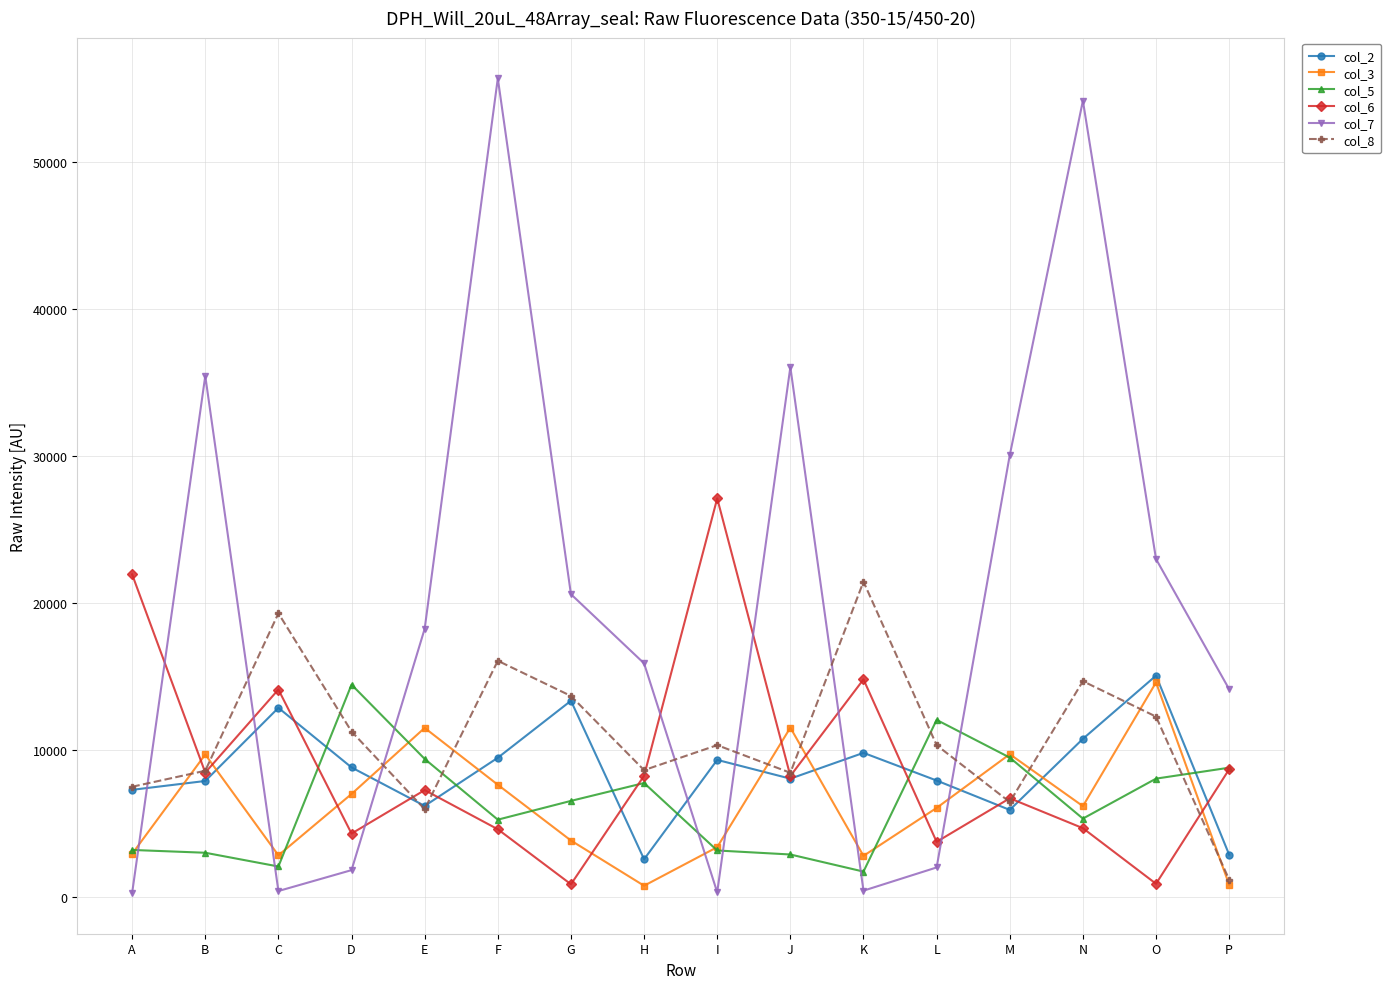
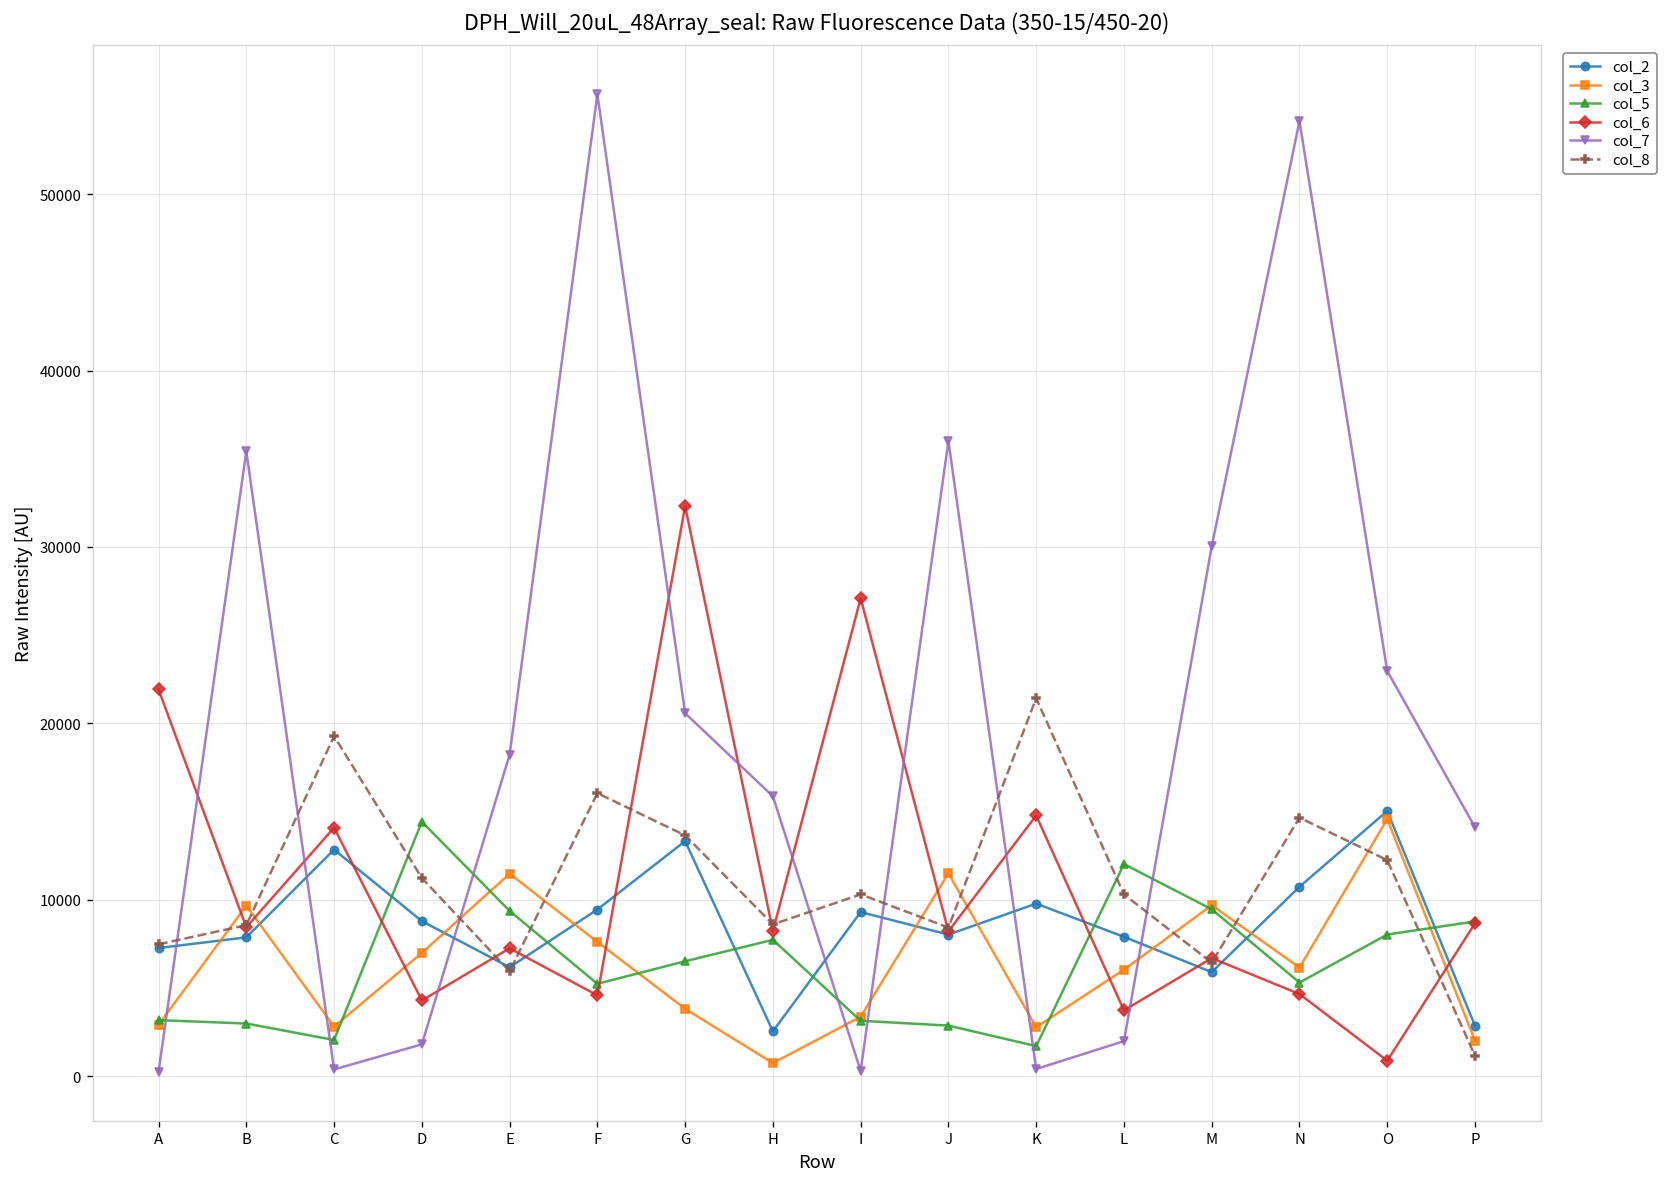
col_6, G: 800 -> 32300
col_3, P: 800 -> 2000
